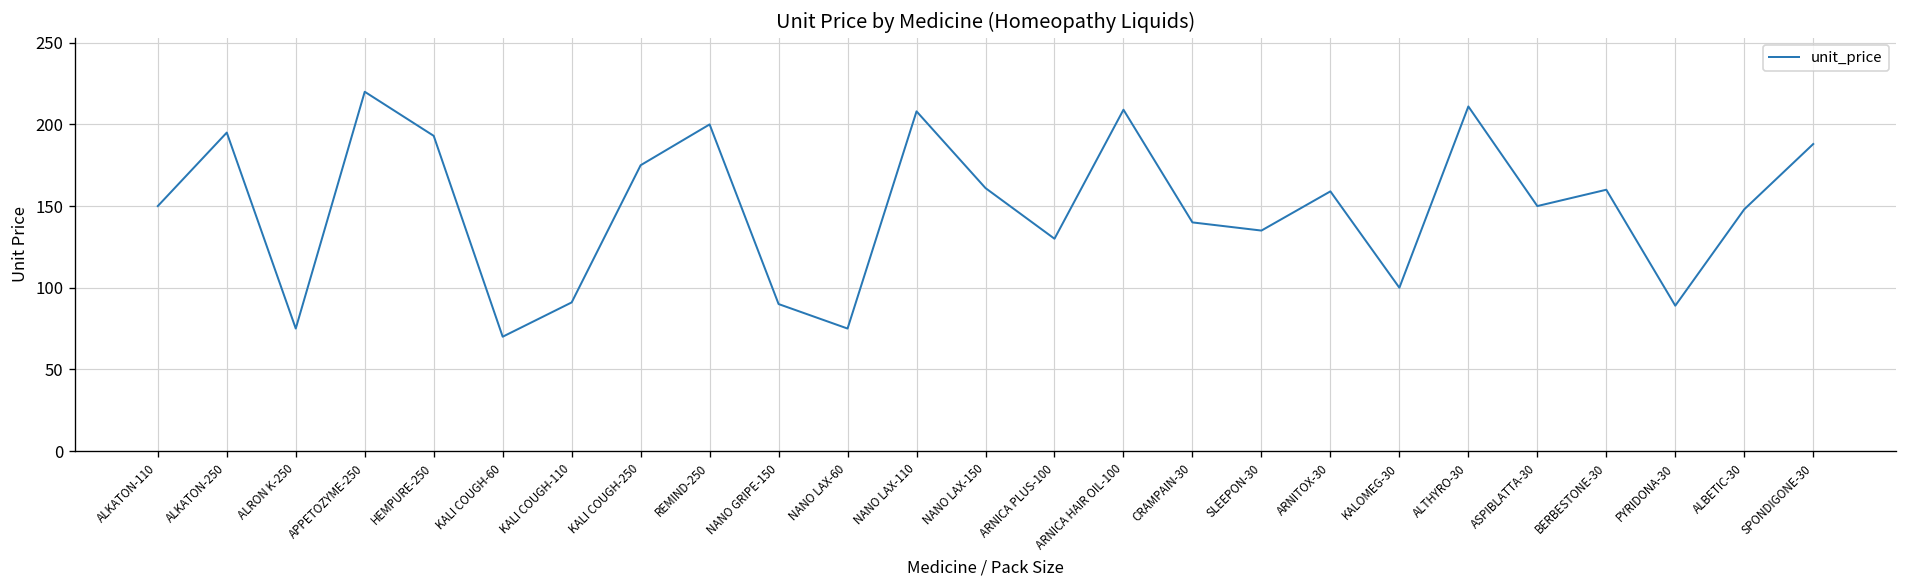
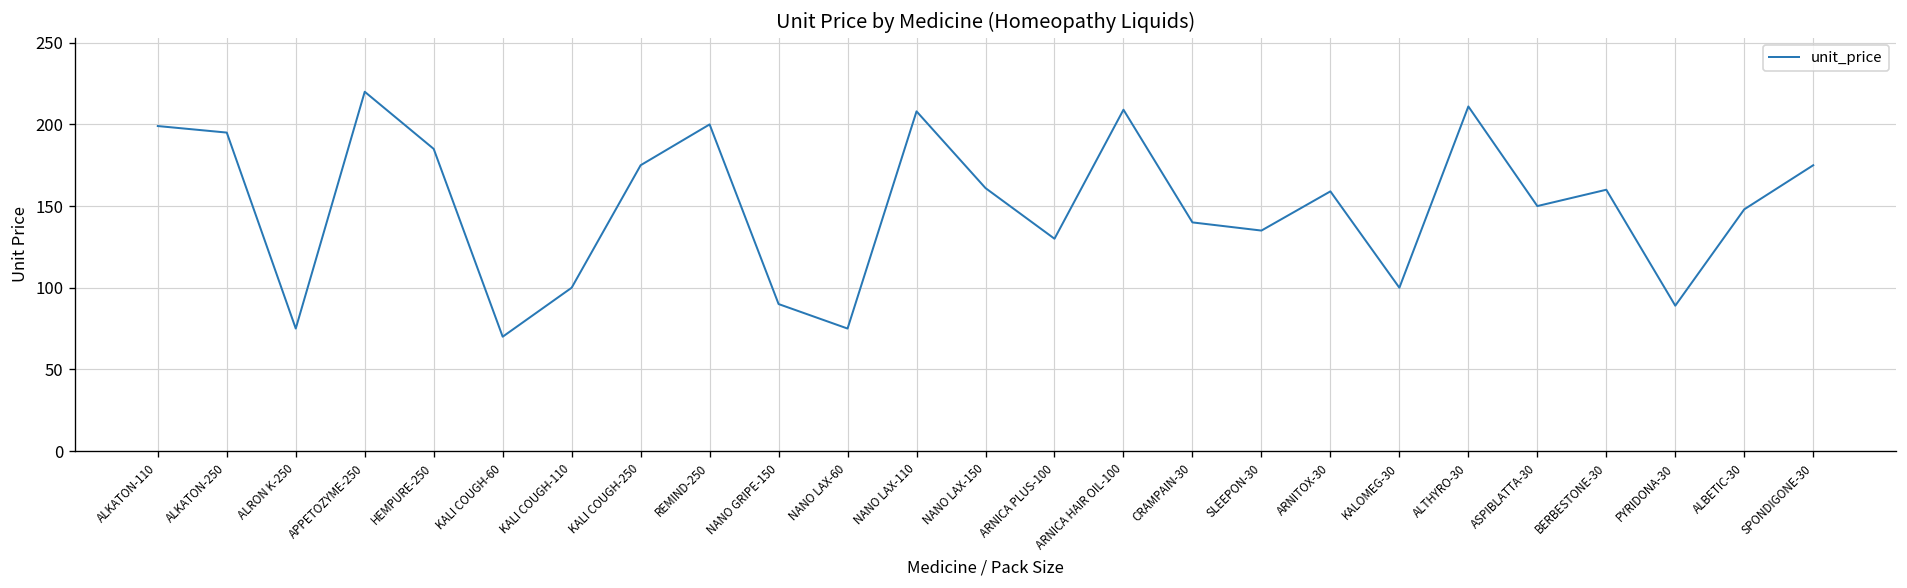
ALKATON-110: 150 -> 199
HEMPURE-250: 193 -> 185
KALI COUGH-110: 91 -> 100
SPONDIGONE-30: 188 -> 175
